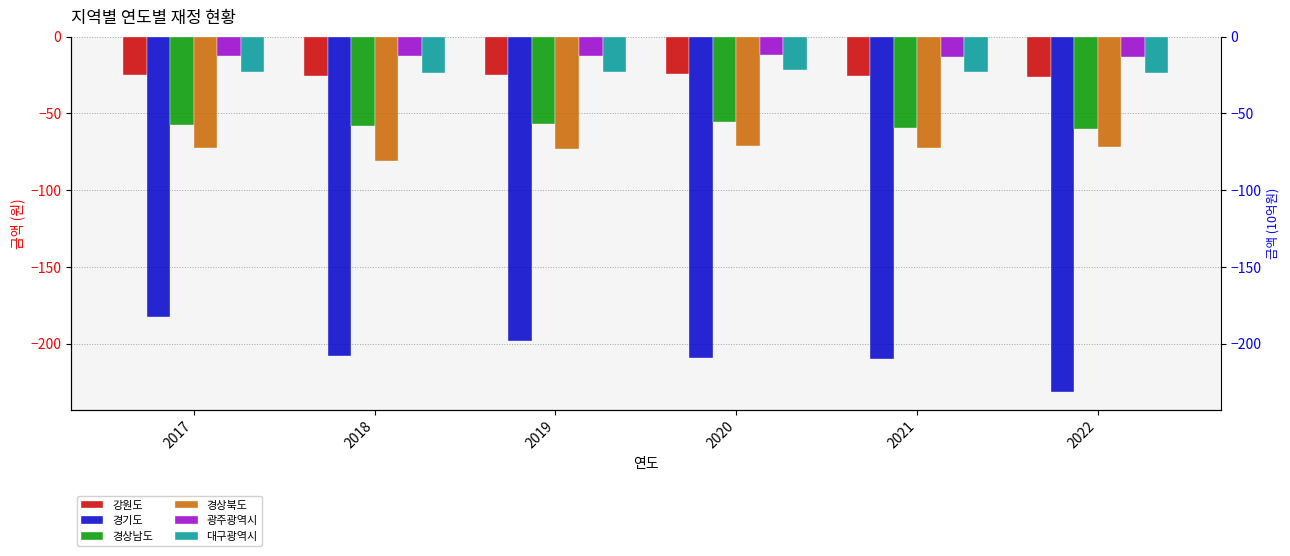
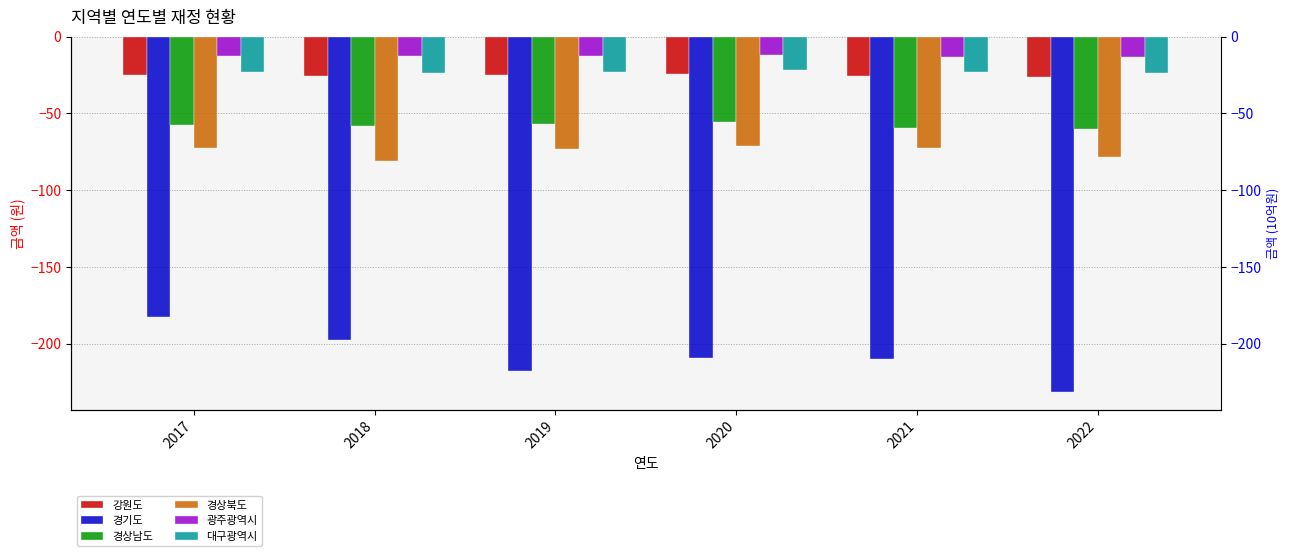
경기도, 2018: -208 -> -197
경기도, 2019: -198 -> -218
경상북도, 2022: -72 -> -79
